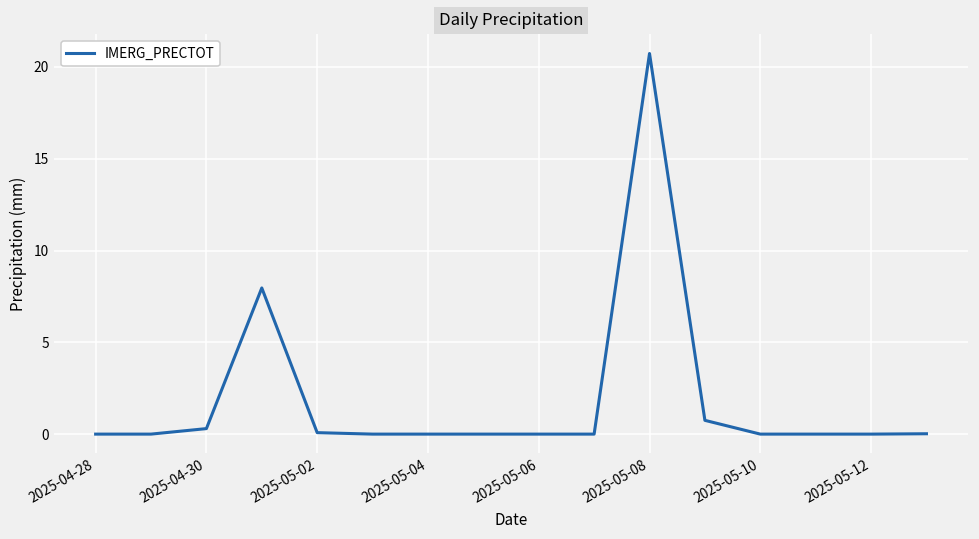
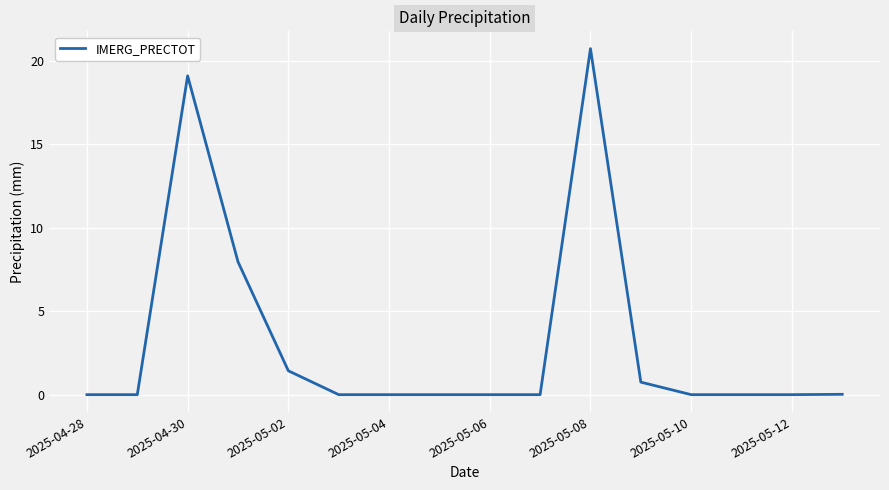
2025-04-30: 0.3 -> 19.1
2025-05-02: 0.1 -> 1.4
